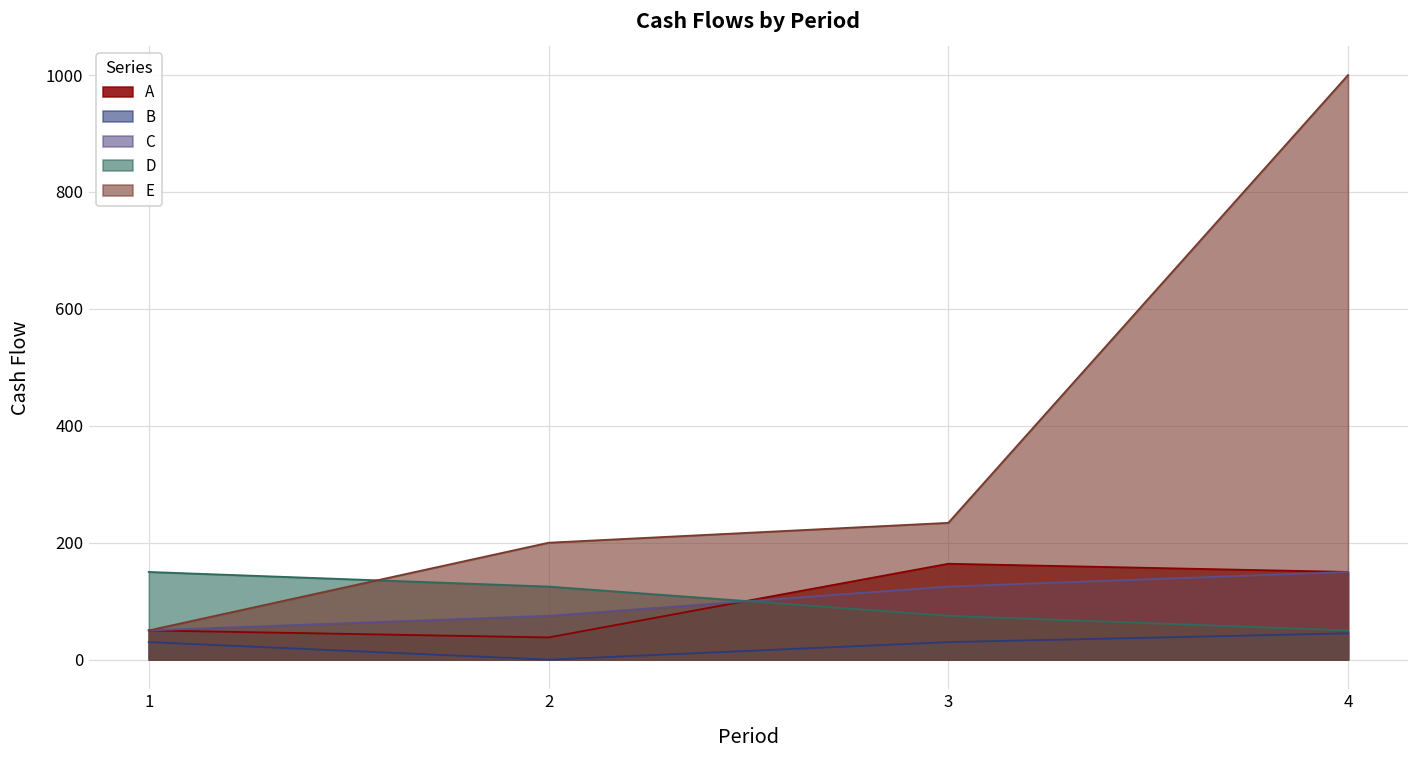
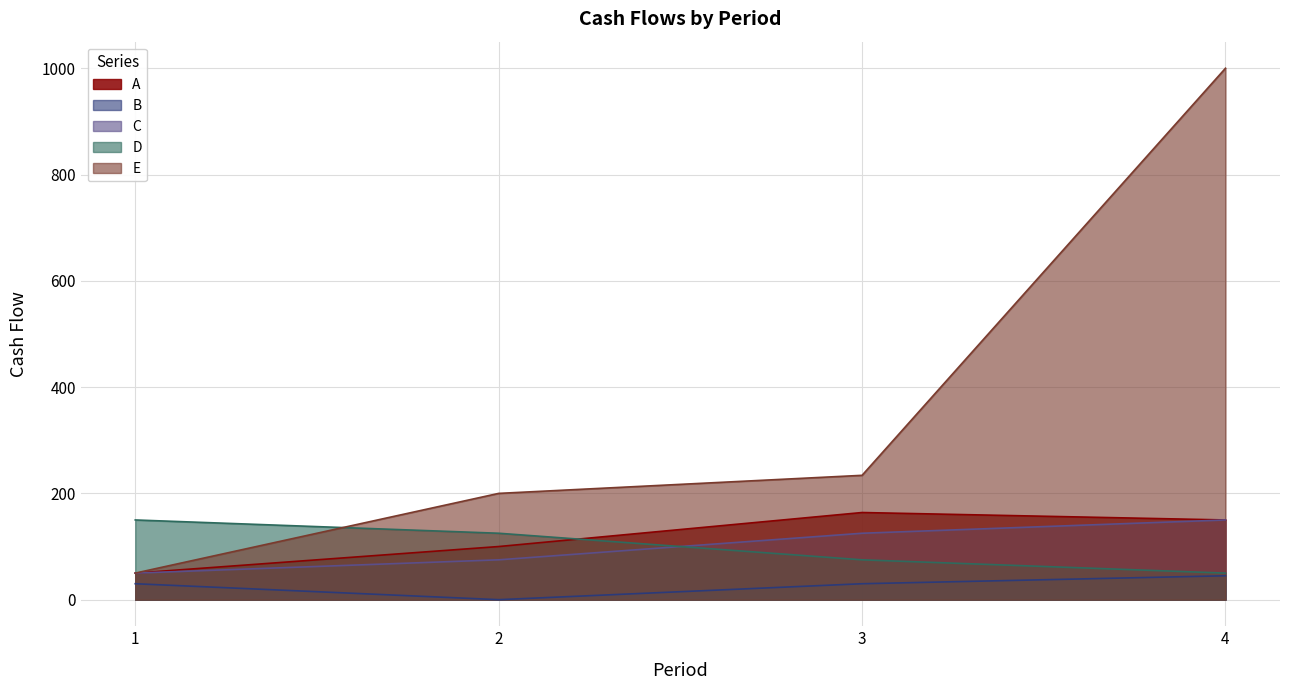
A, 2: 40 -> 100
